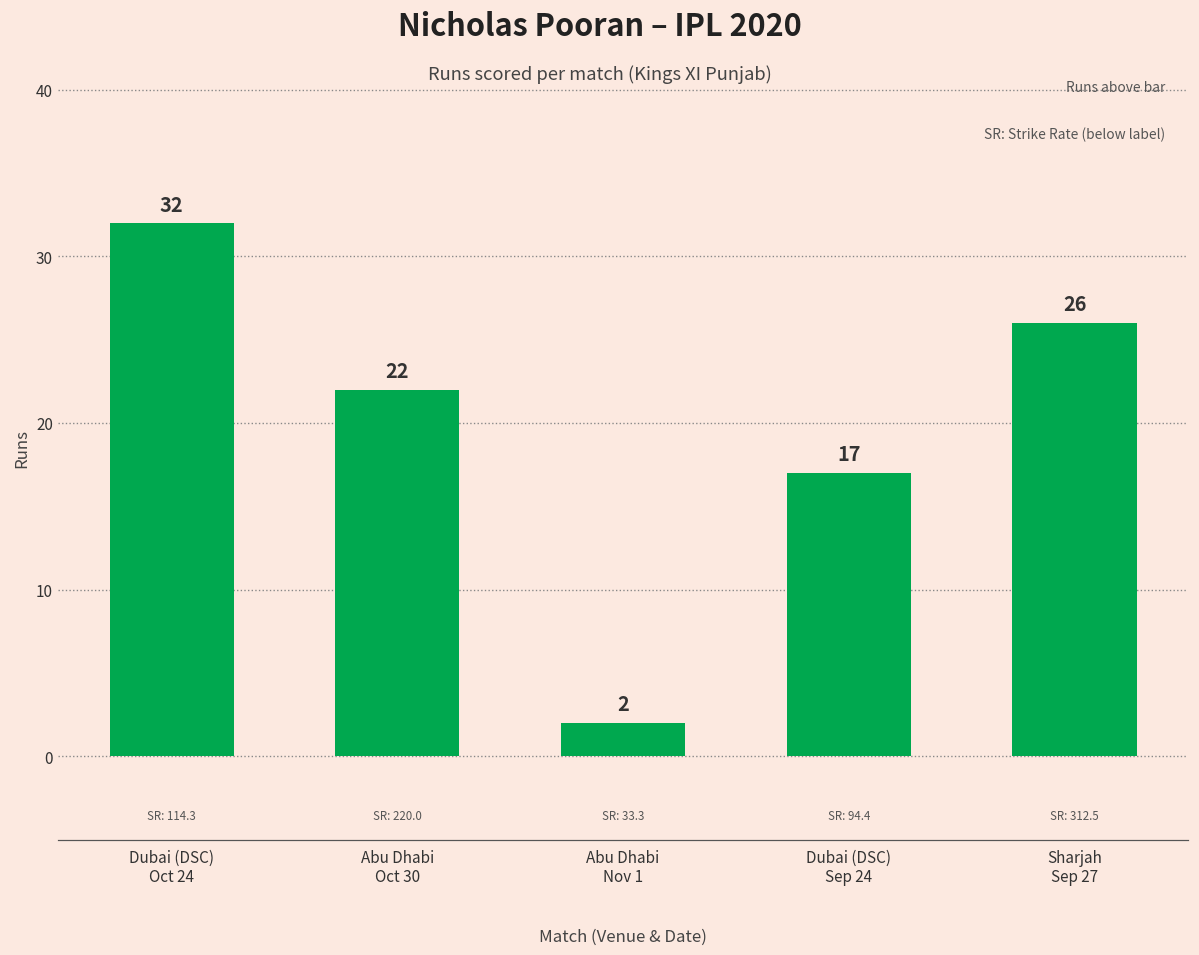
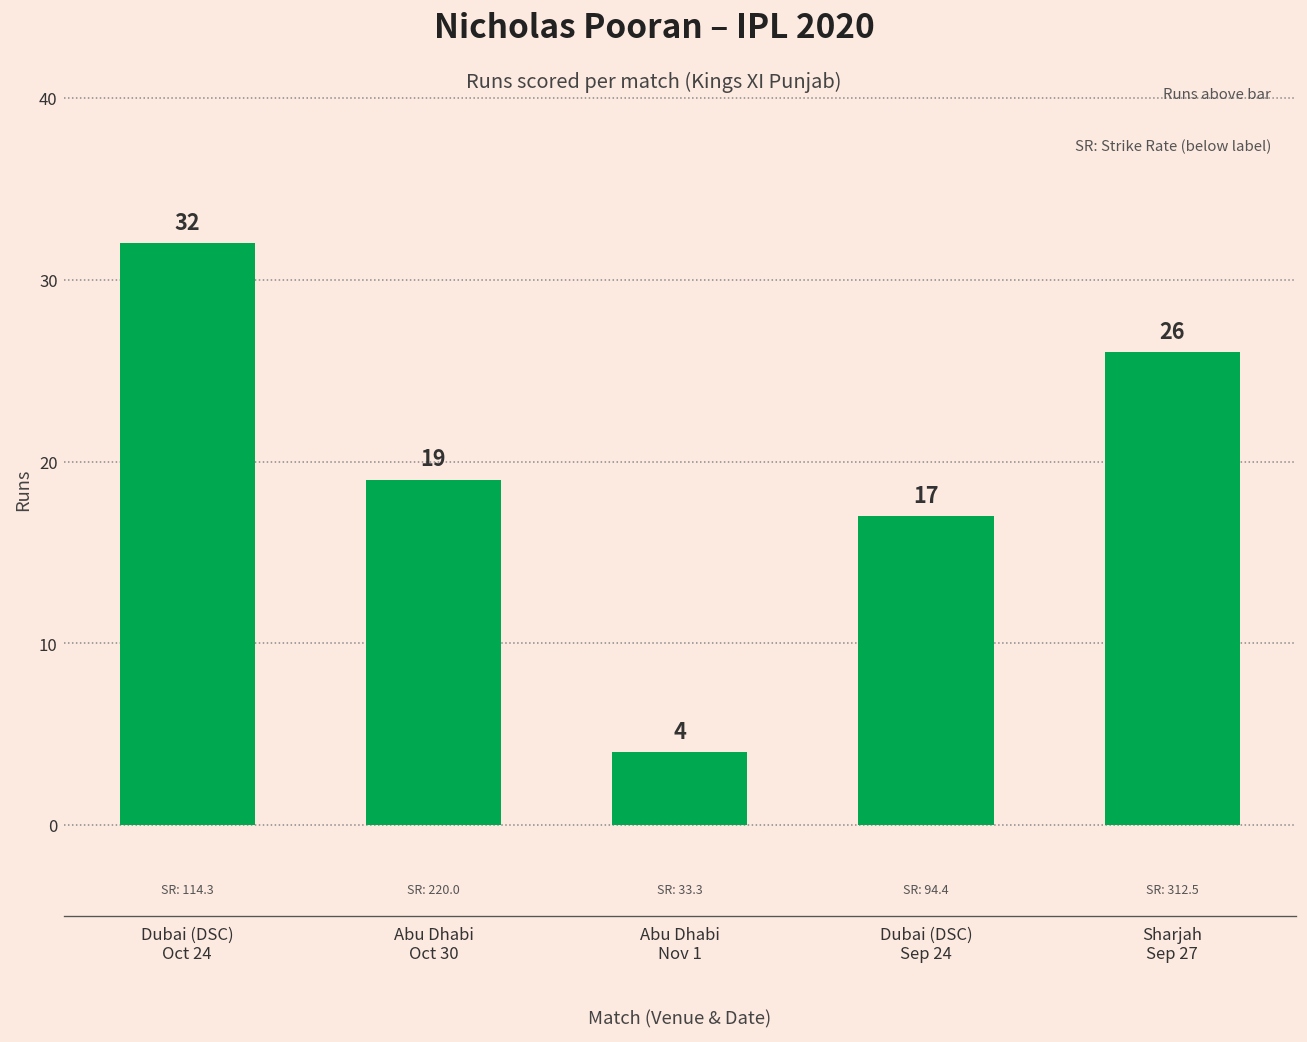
Abu Dhabi Oct 30: 22 -> 19
Abu Dhabi Nov 1: 2 -> 4
